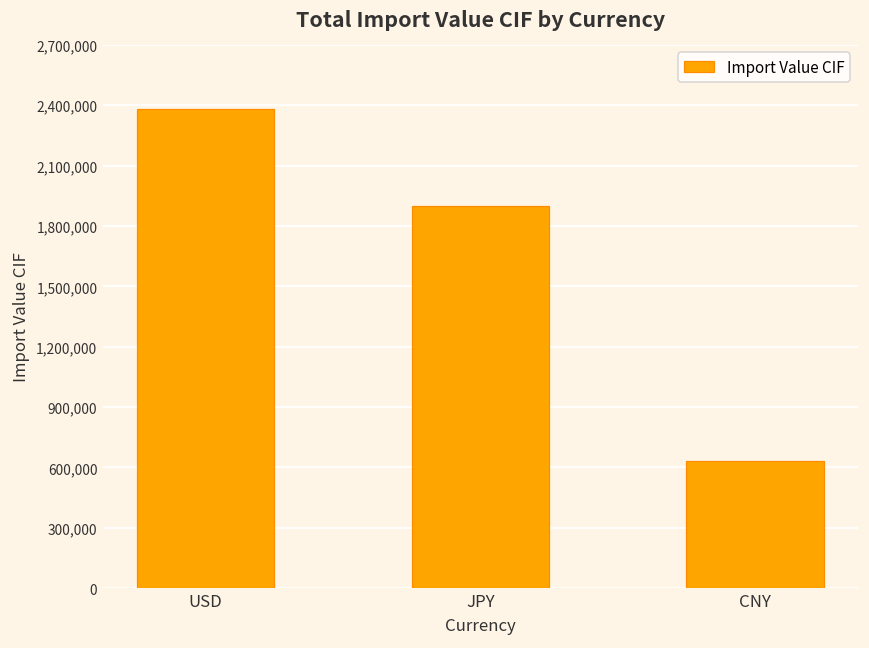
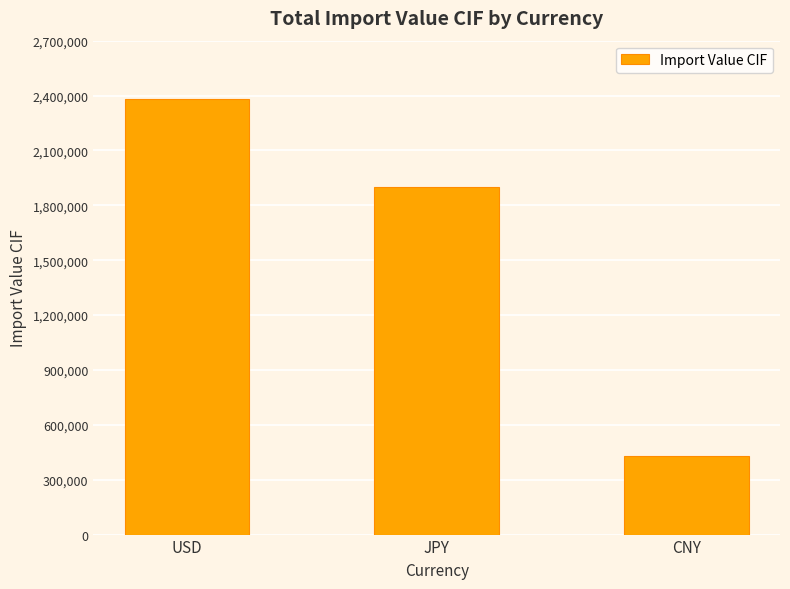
CNY: 630,000 -> 430,000
